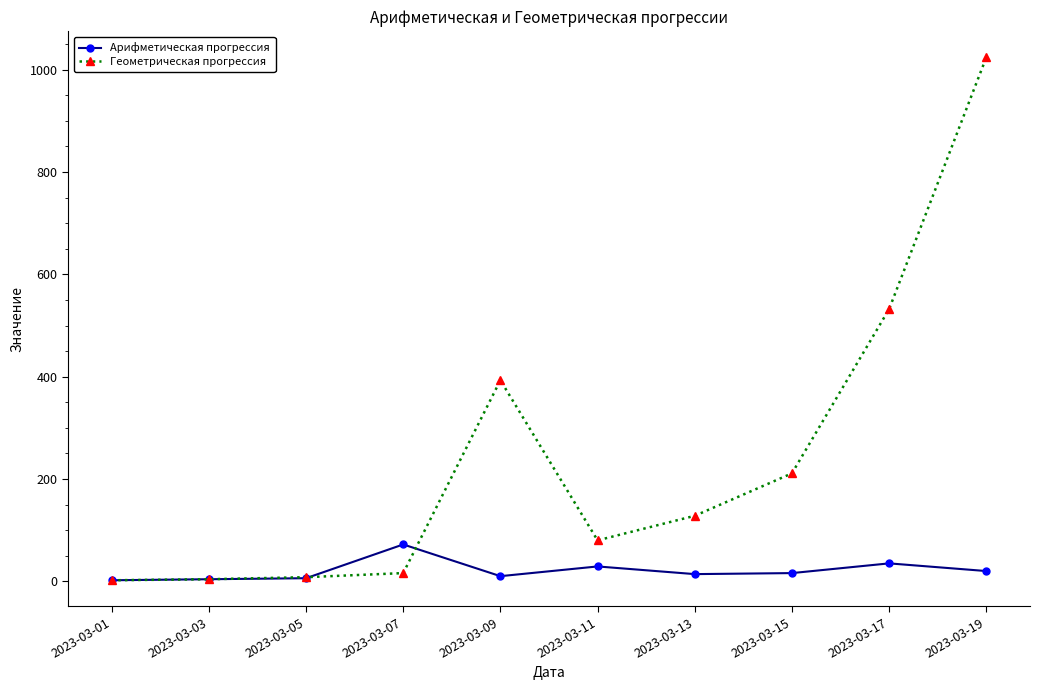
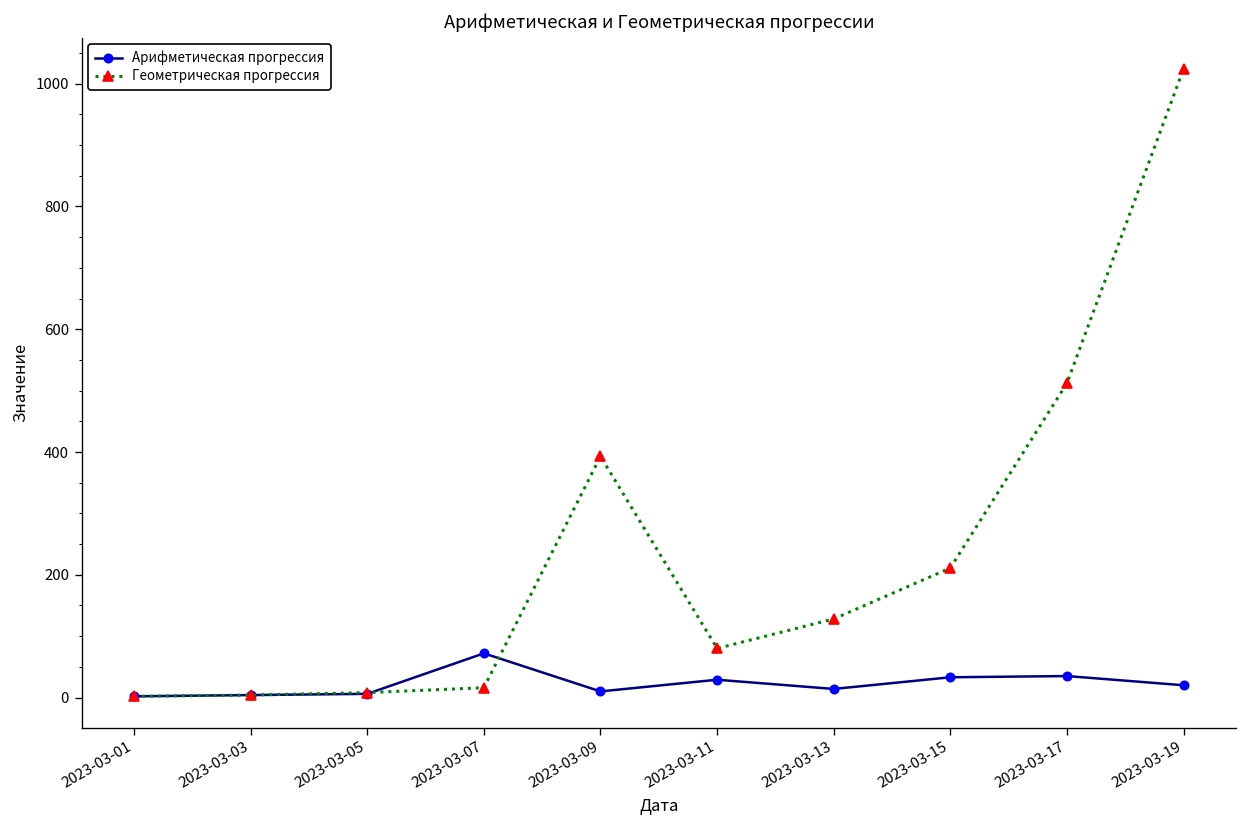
Арифметическая прогрессия, 2023-03-15: 20 -> 30
Геометрическая прогрессия, 2023-03-17: 530 -> 510
